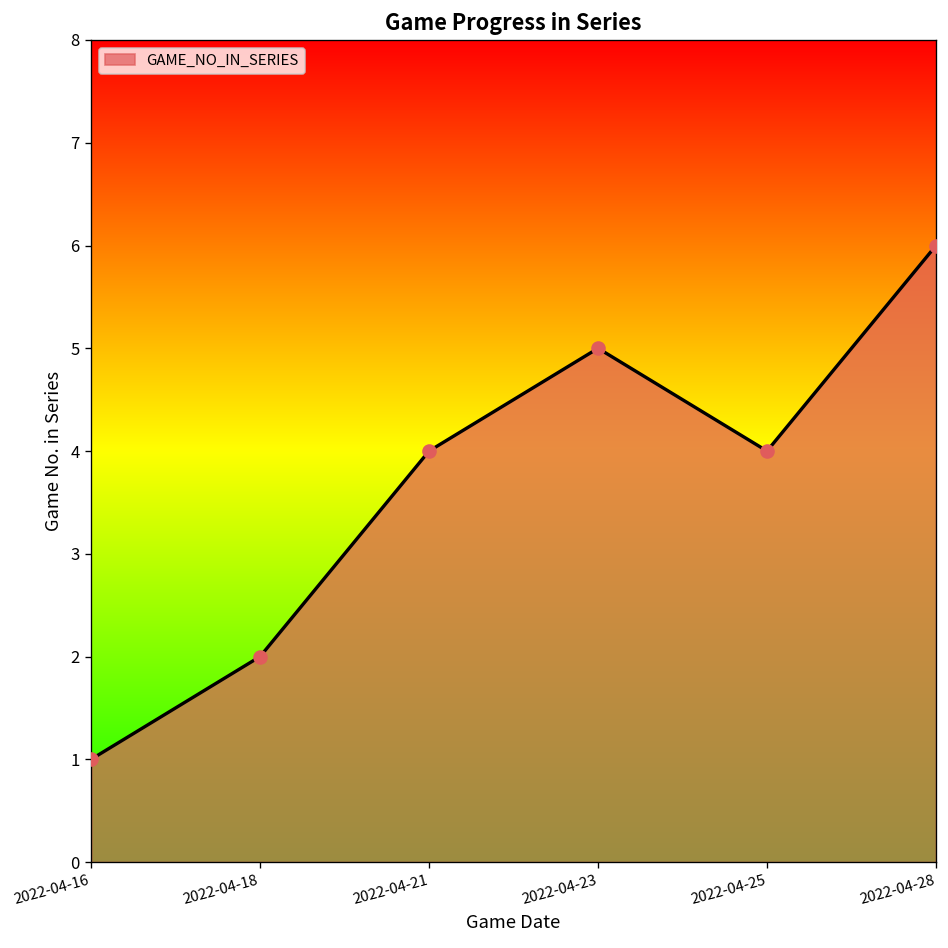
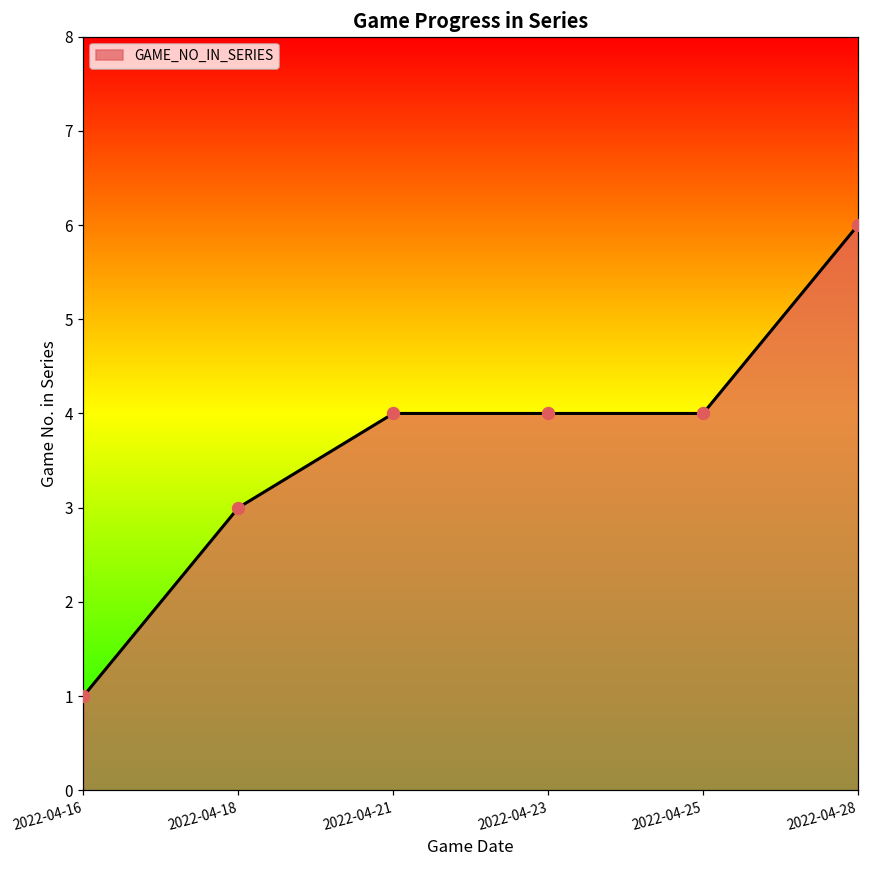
2022-04-18: 2 -> 3
2022-04-23: 5 -> 4
